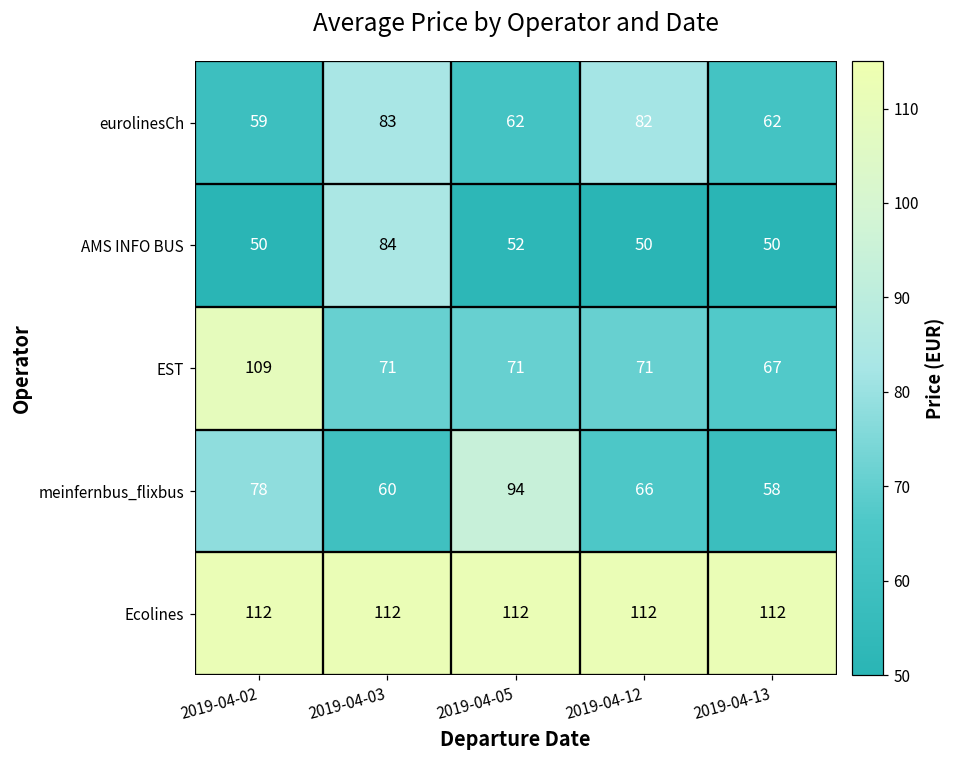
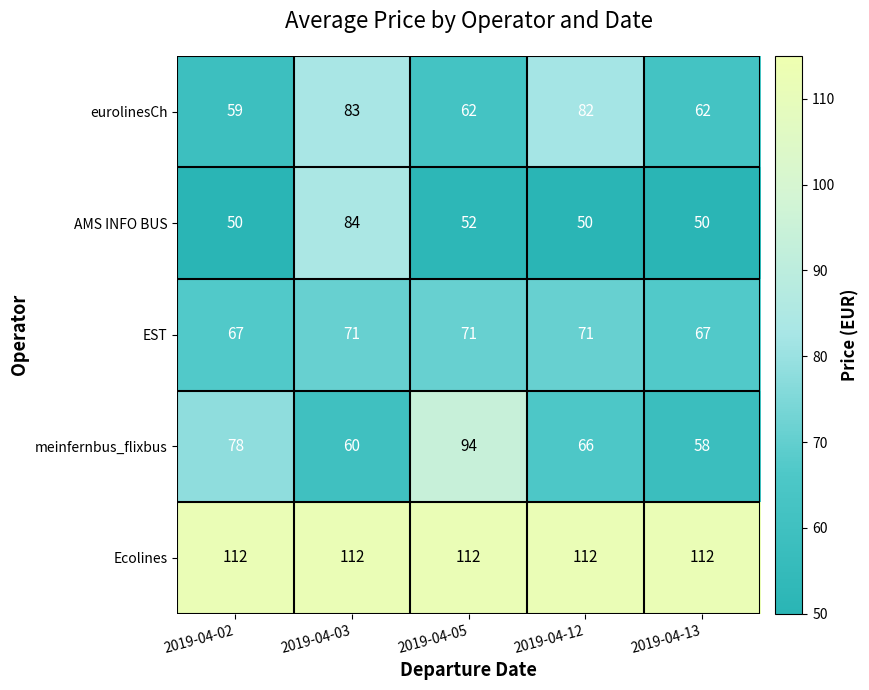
EST, 2019-04-02: 109 -> 67
